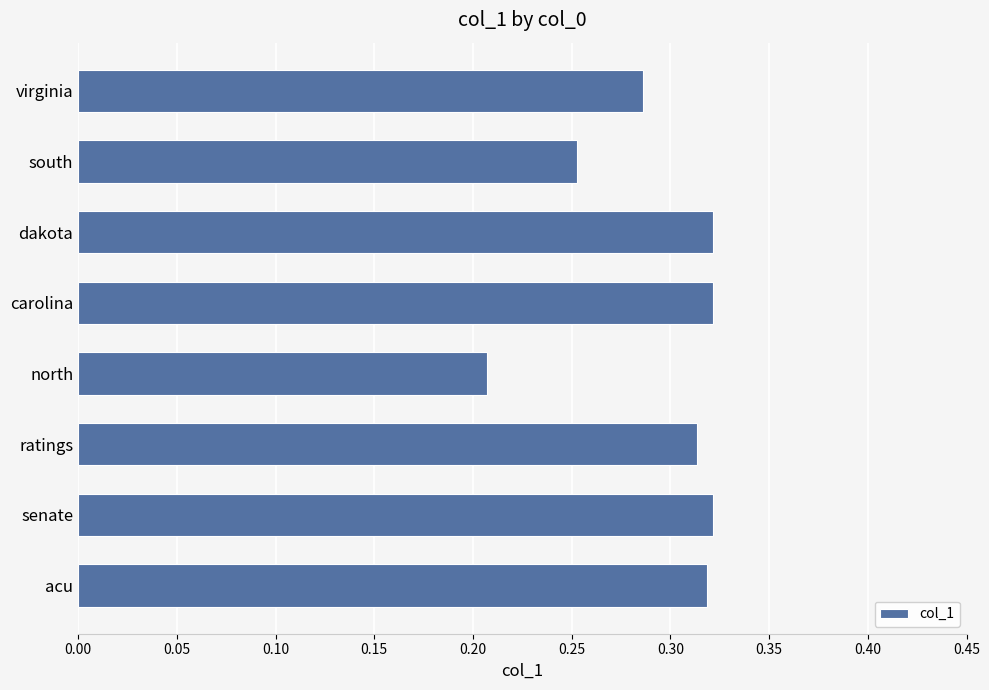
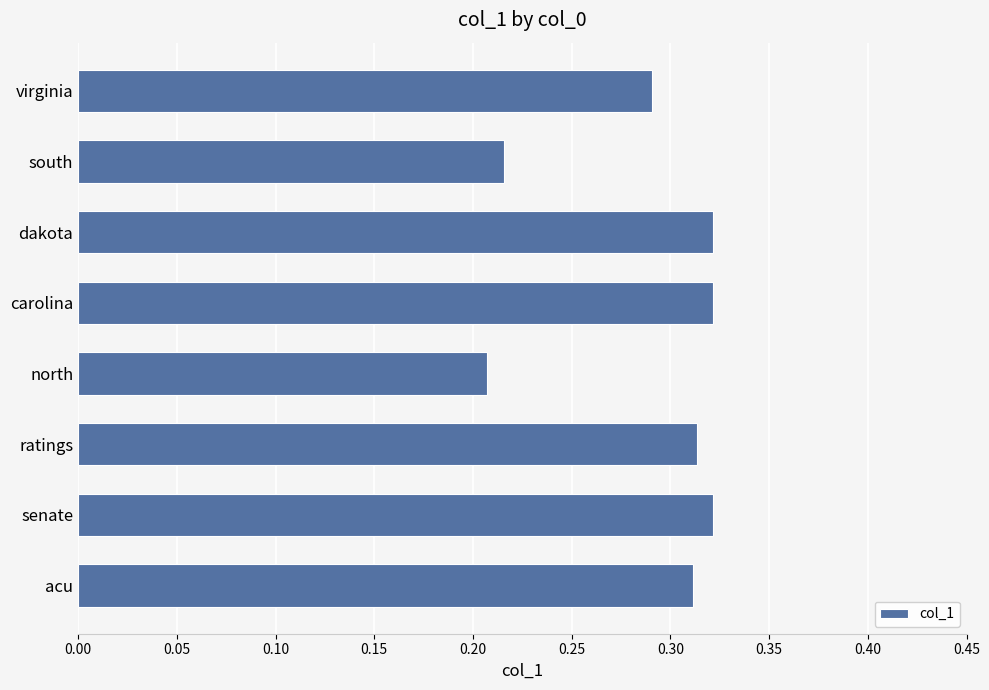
virginia: 0.286 -> 0.291
south: 0.253 -> 0.216
acu: 0.318 -> 0.312
